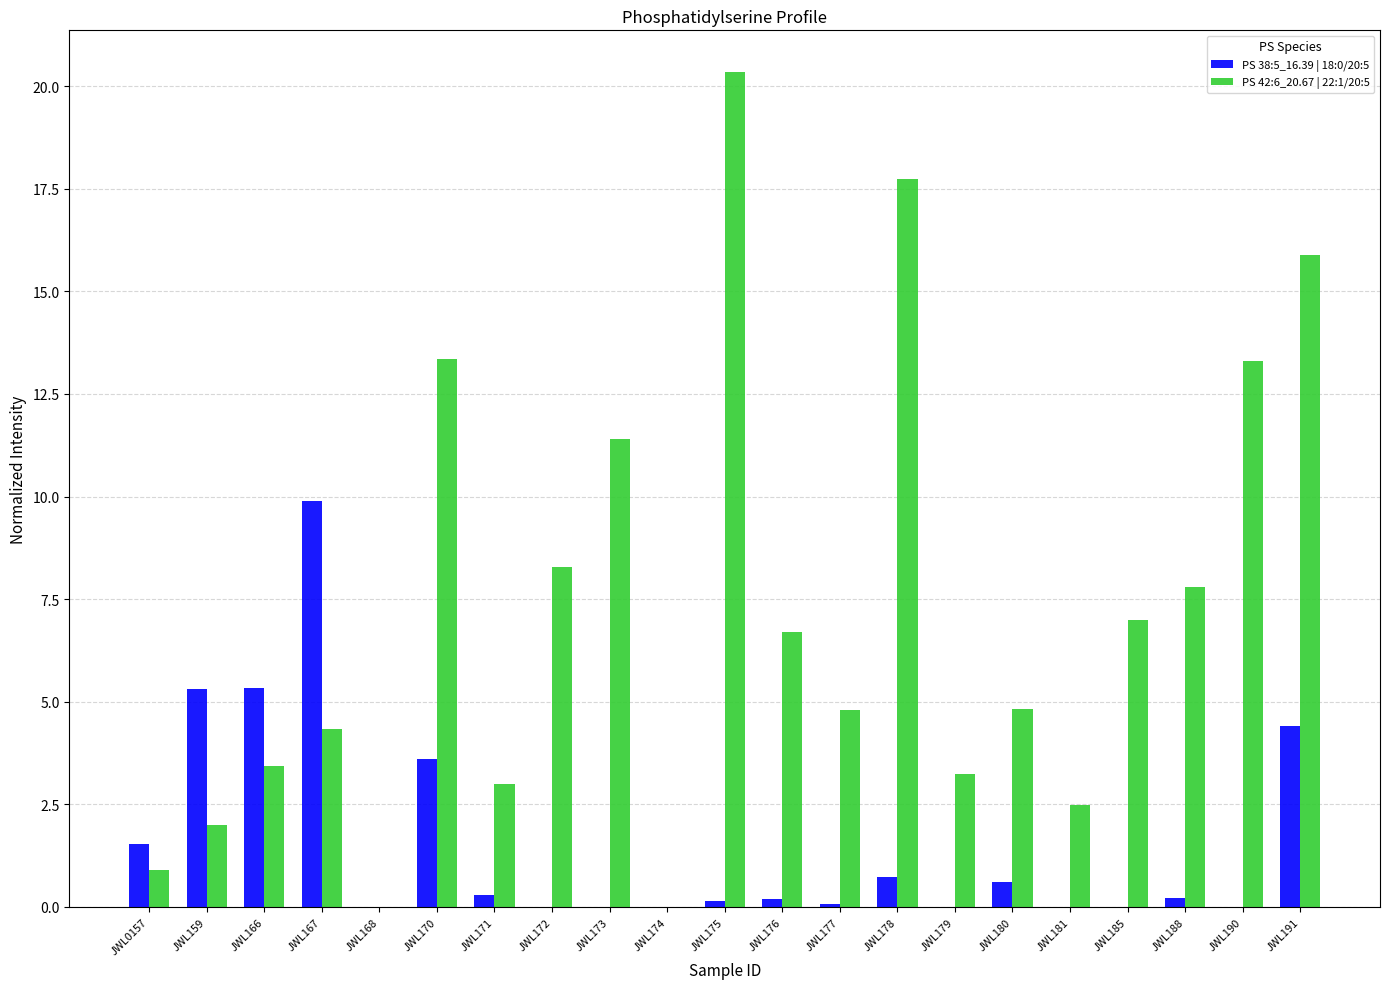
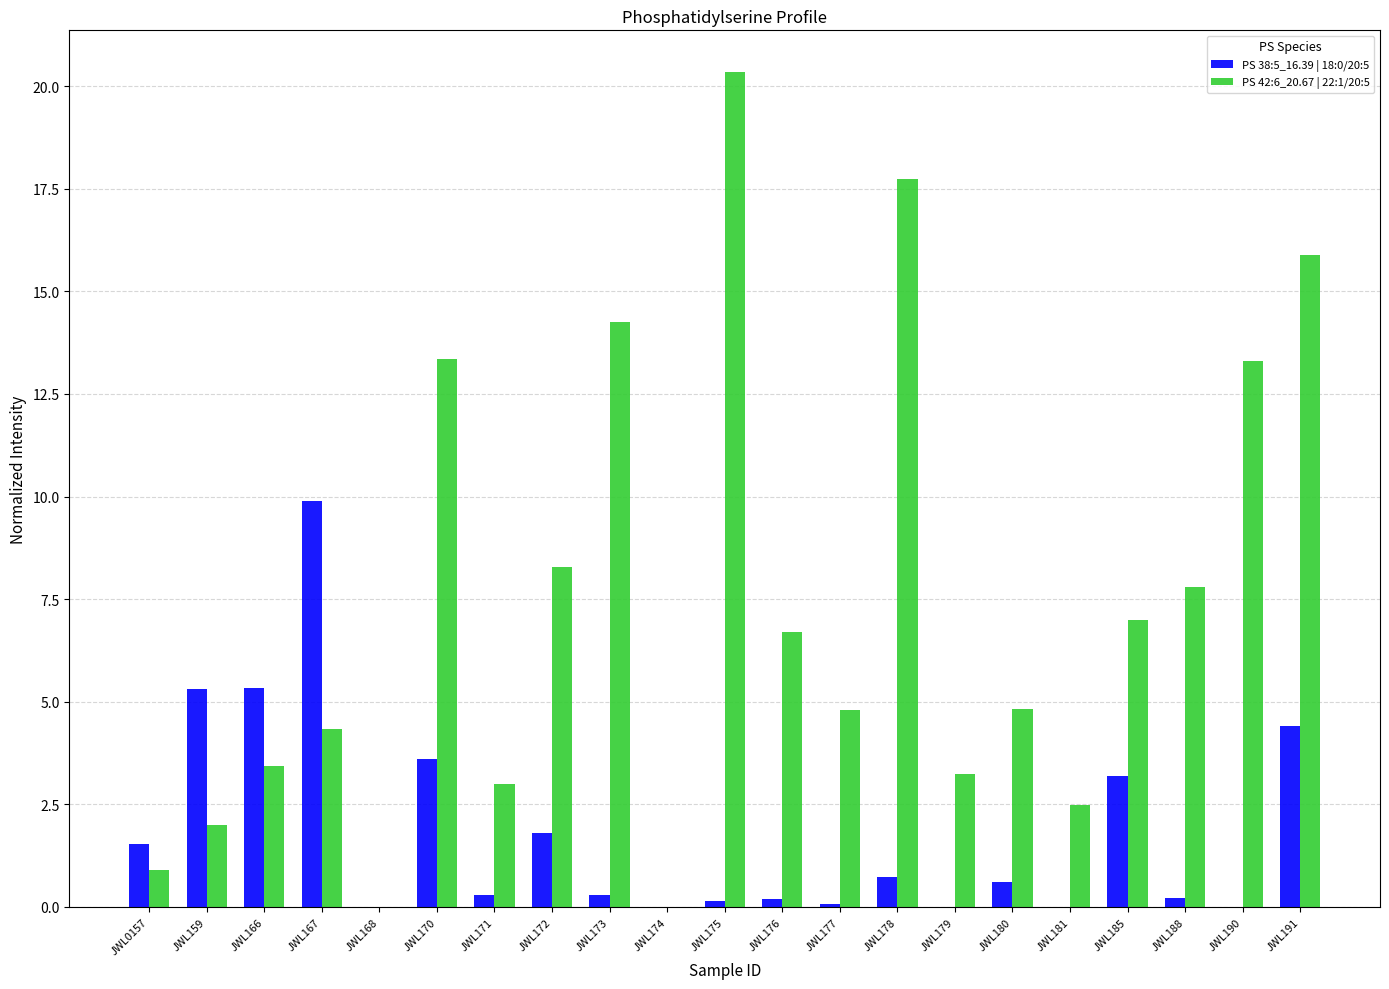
PS 38:5_16.39 | 18:0/20:5, JWL172: 0.0 -> 1.8
PS 38:5_16.39 | 18:0/20:5, JWL173: 0.0 -> 0.3
PS 42:6_20.67 | 22:1/20:5, JWL173: 11.4 -> 14.3
PS 38:5_16.39 | 18:0/20:5, JWL185: 0.0 -> 3.2
